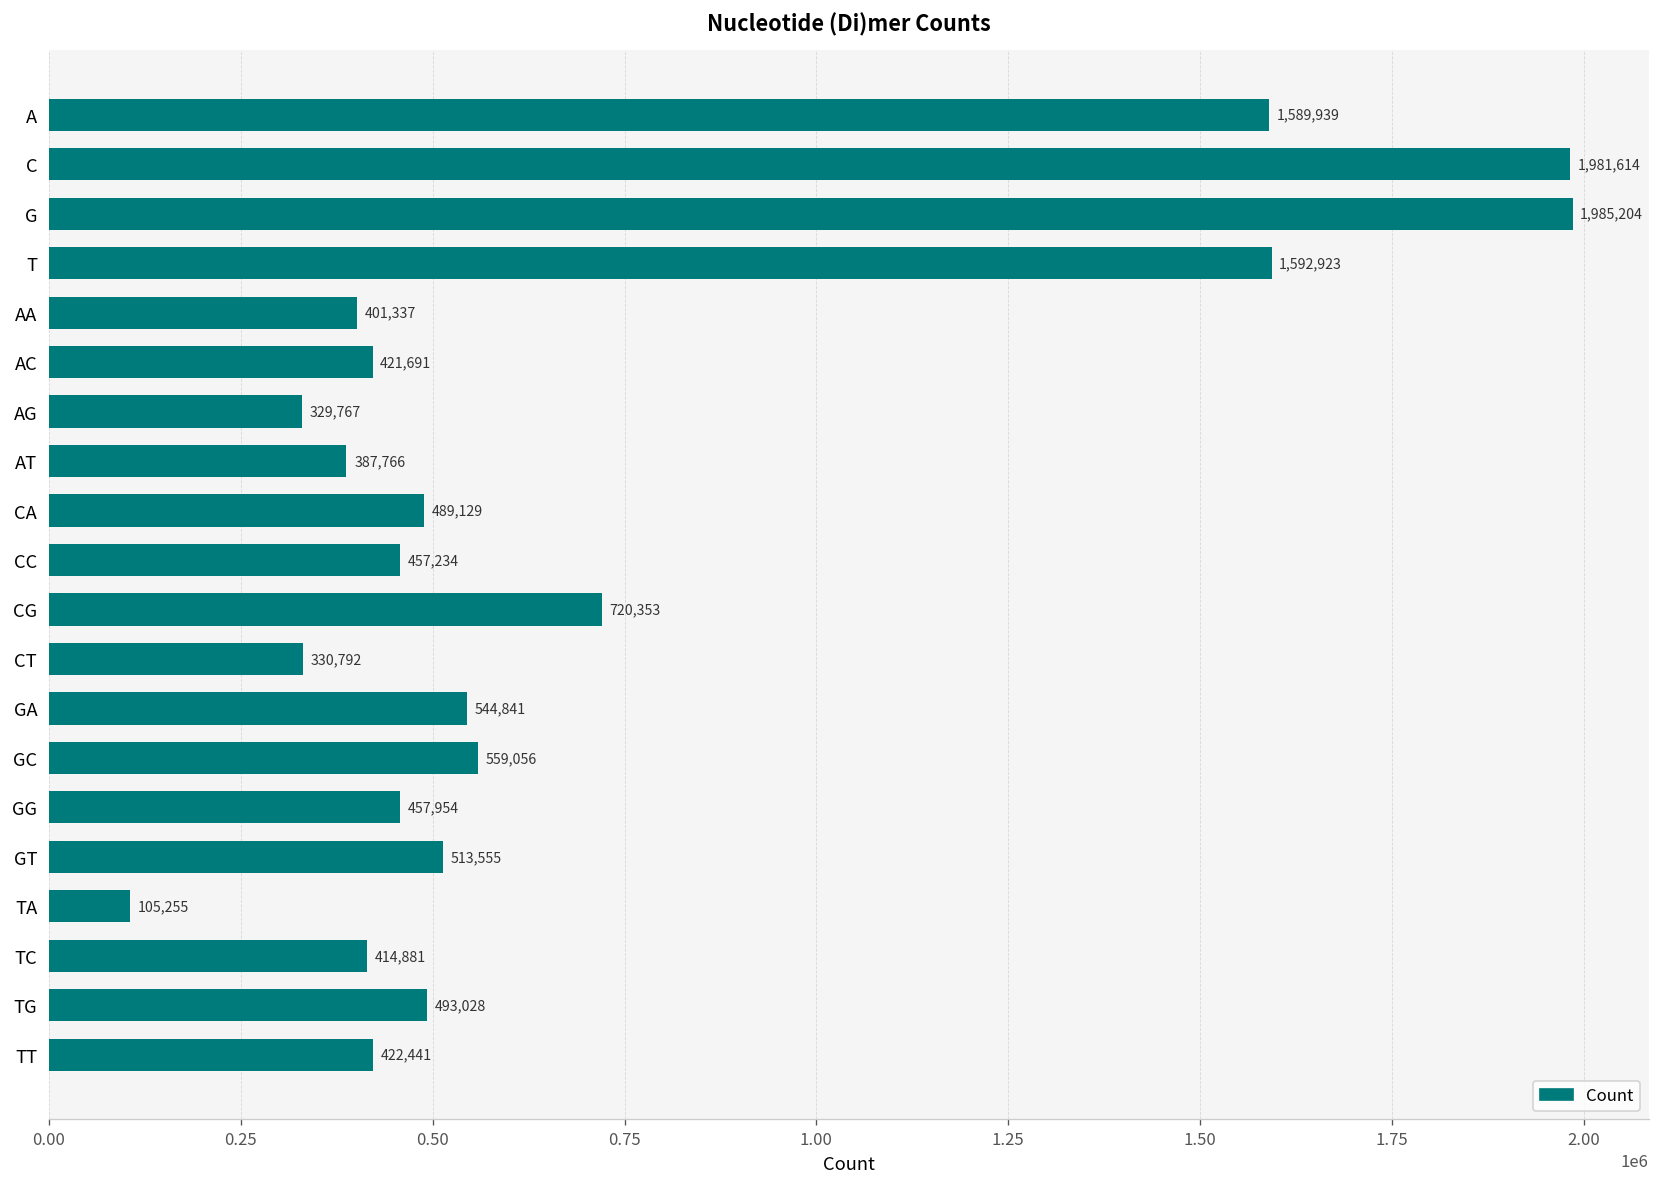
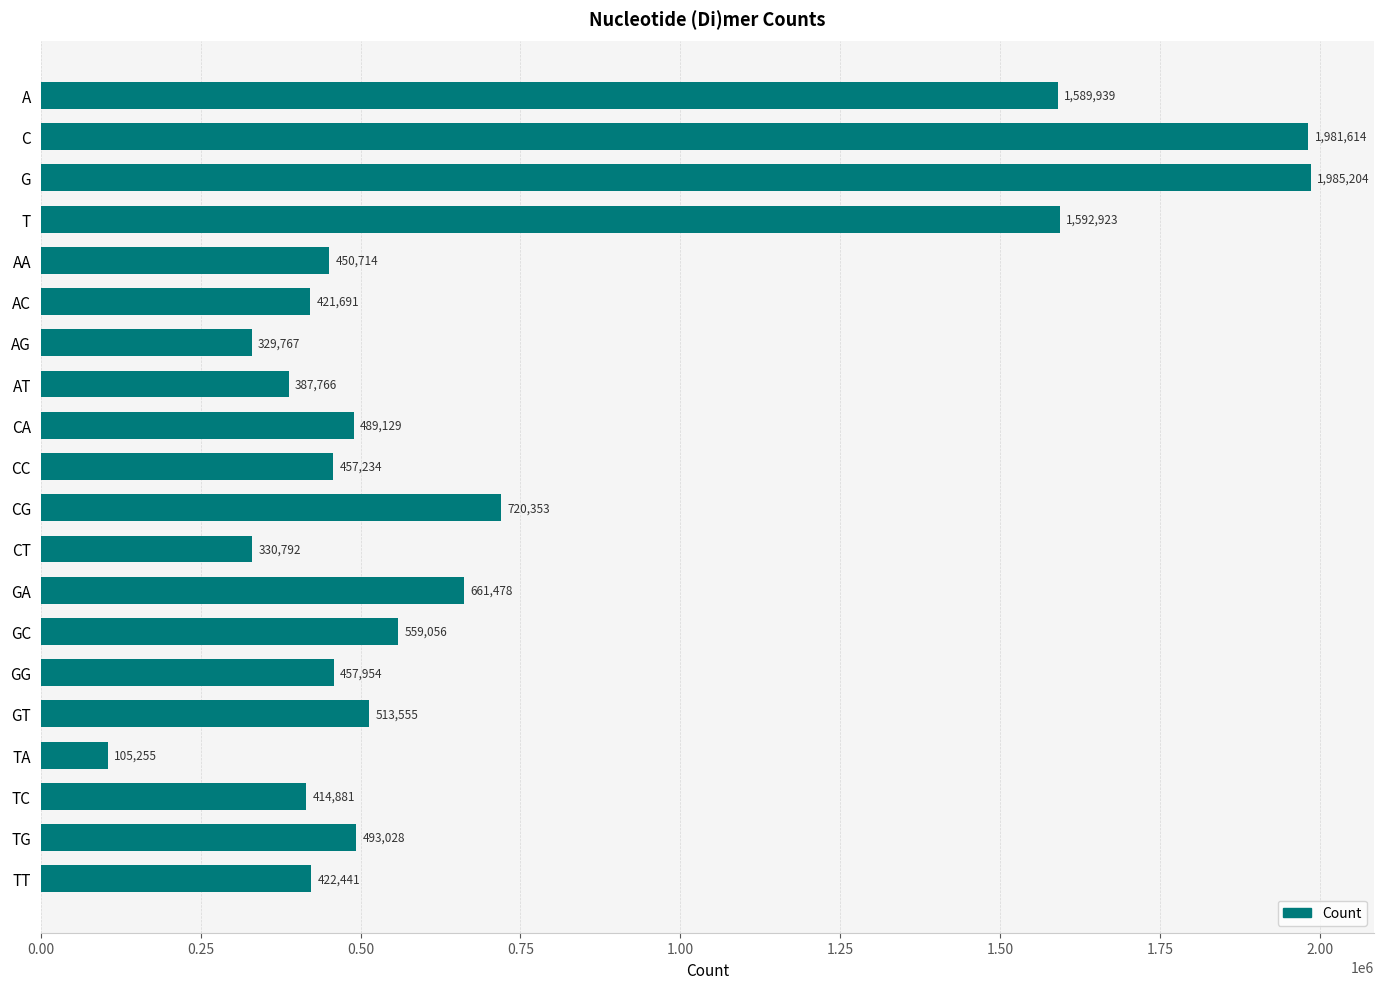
AA: 401,337 -> 450,714
GA: 544,841 -> 661,478
